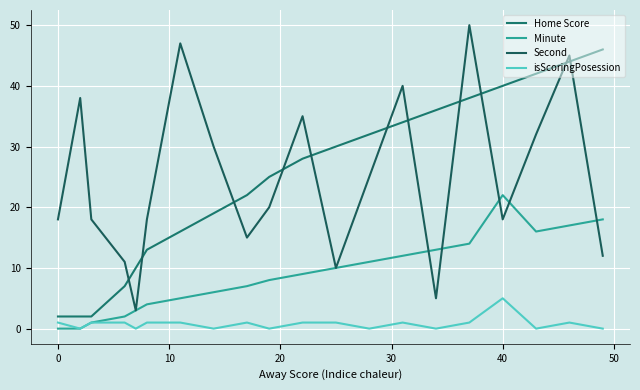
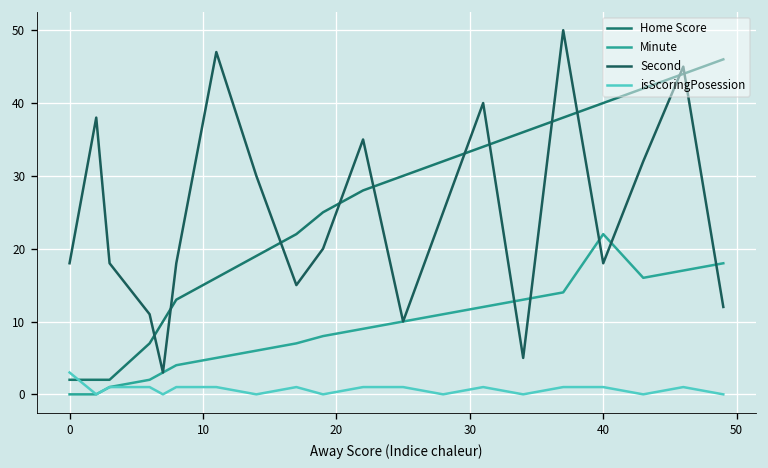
isScoringPosession, 0: 1 -> 3
isScoringPosession, 40: 5 -> 1
